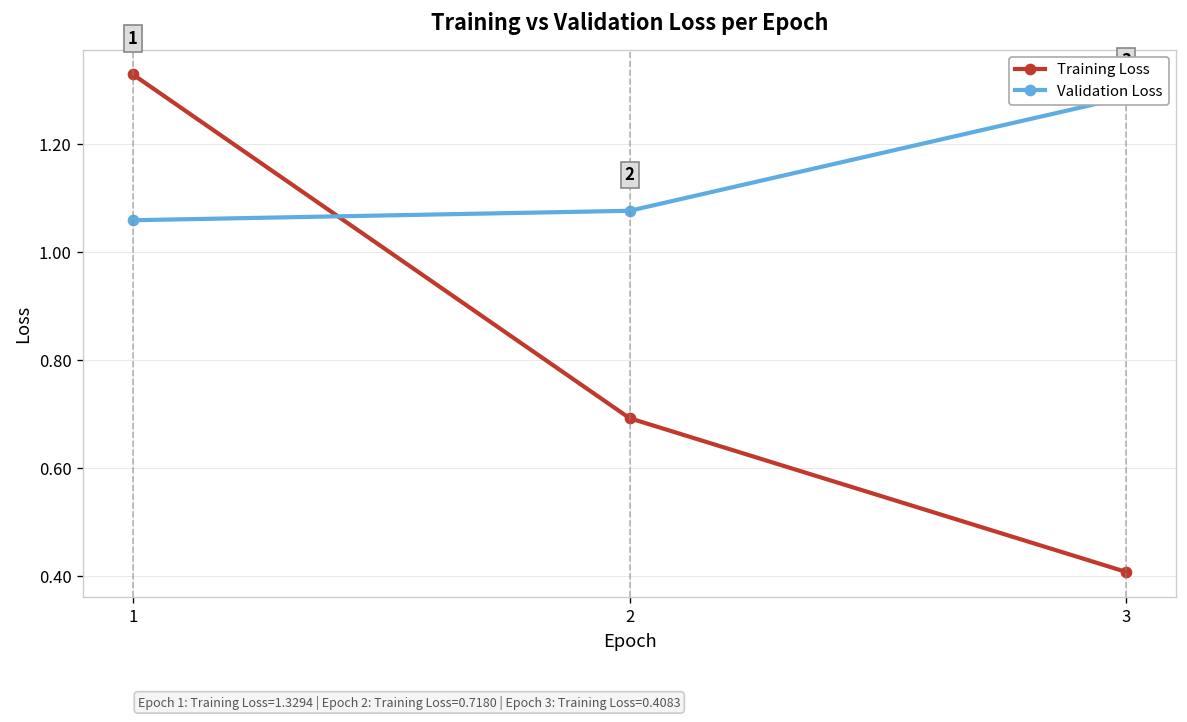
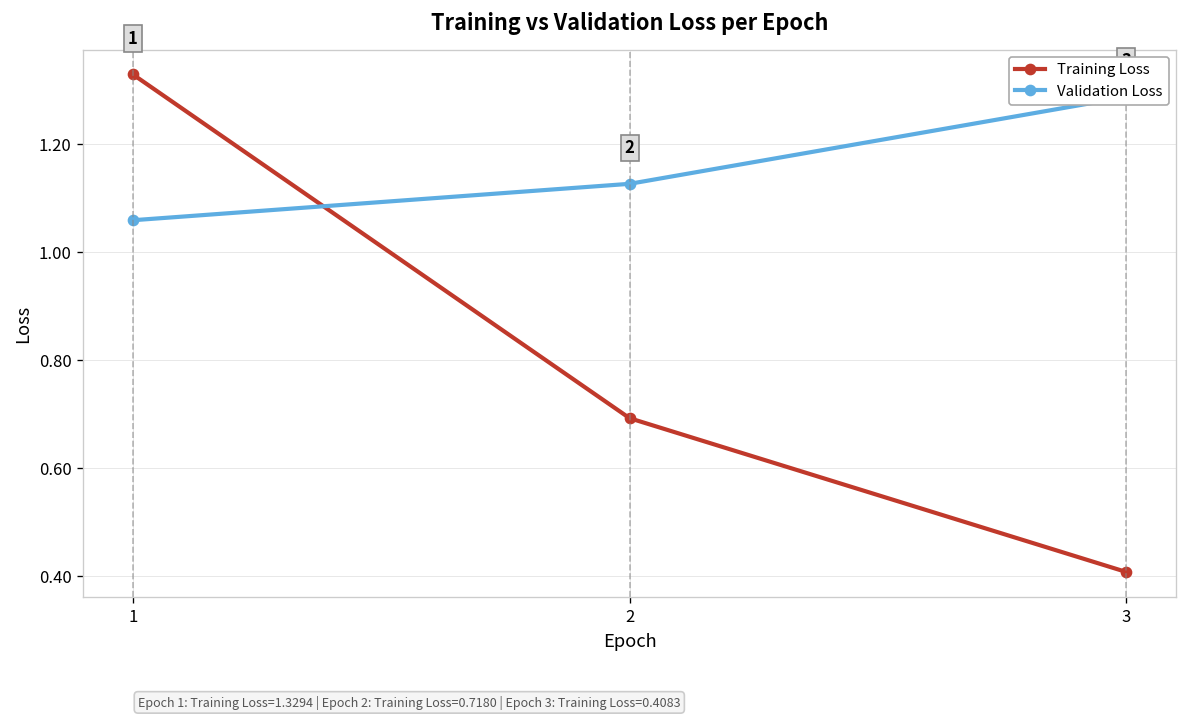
Validation Loss, 2: 1.08 -> 1.13
